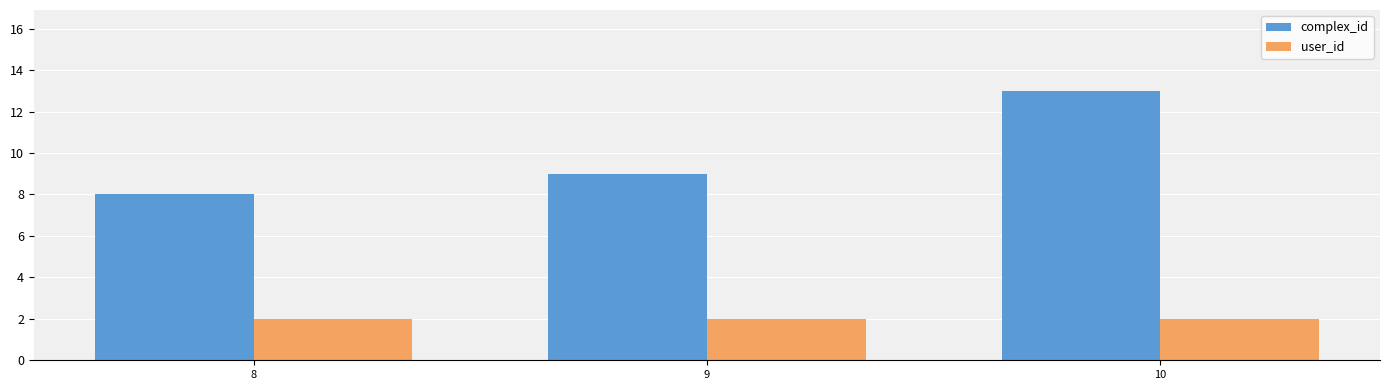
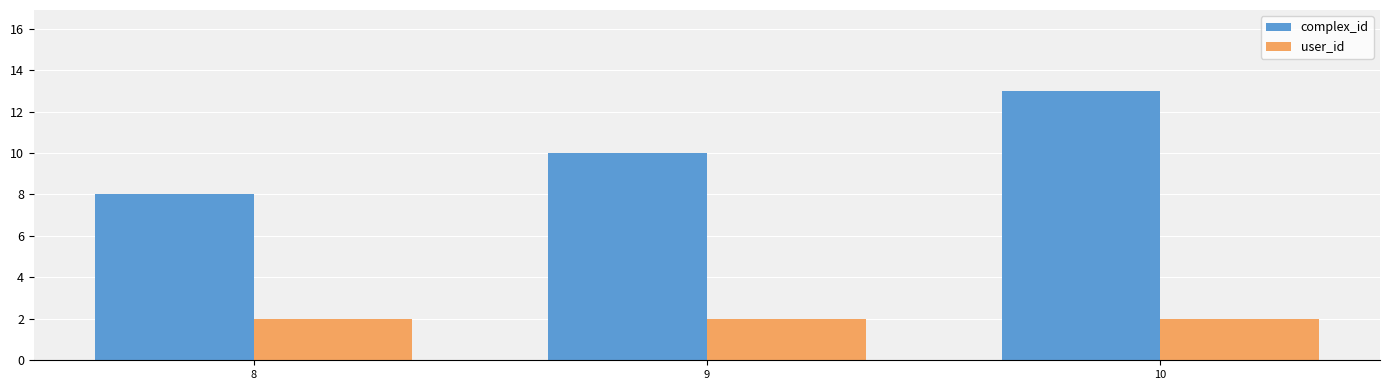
complex_id, 9: 9 -> 10
